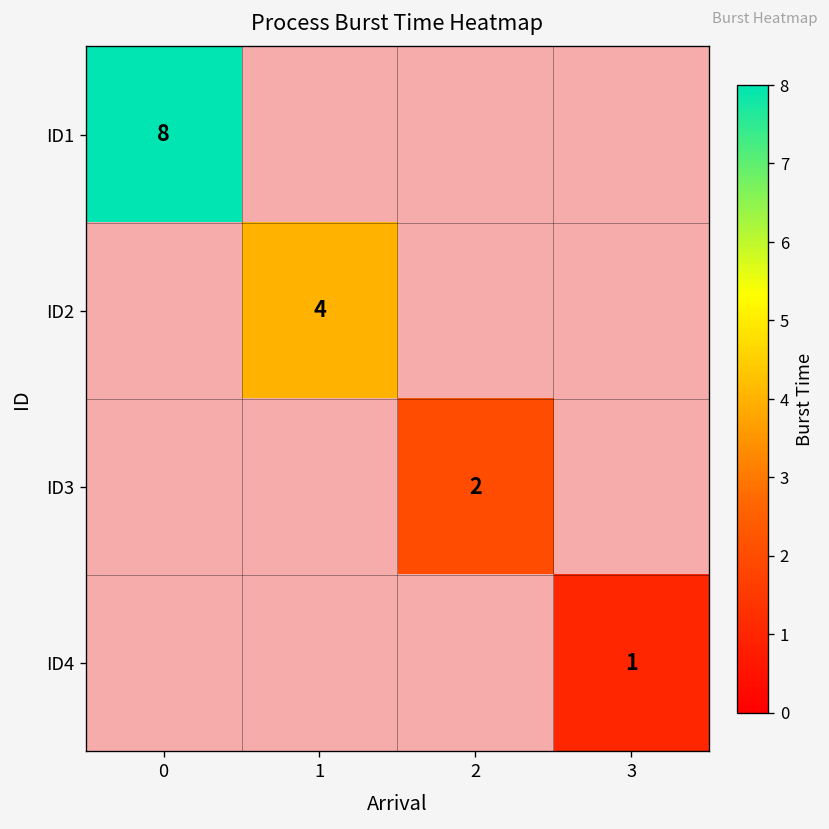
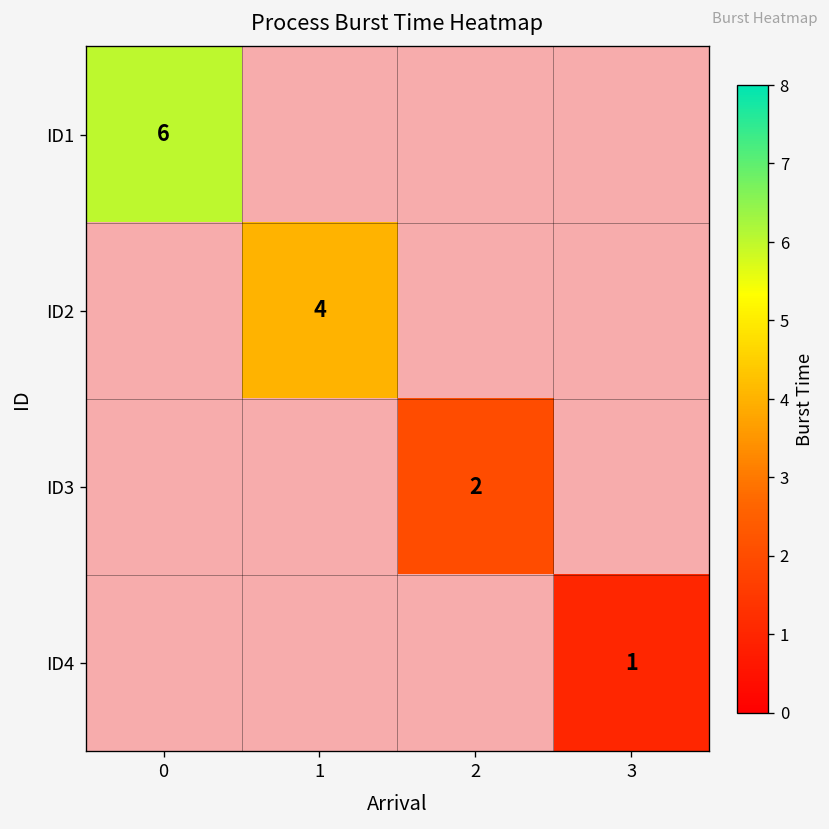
ID1, 0: 8 -> 6
